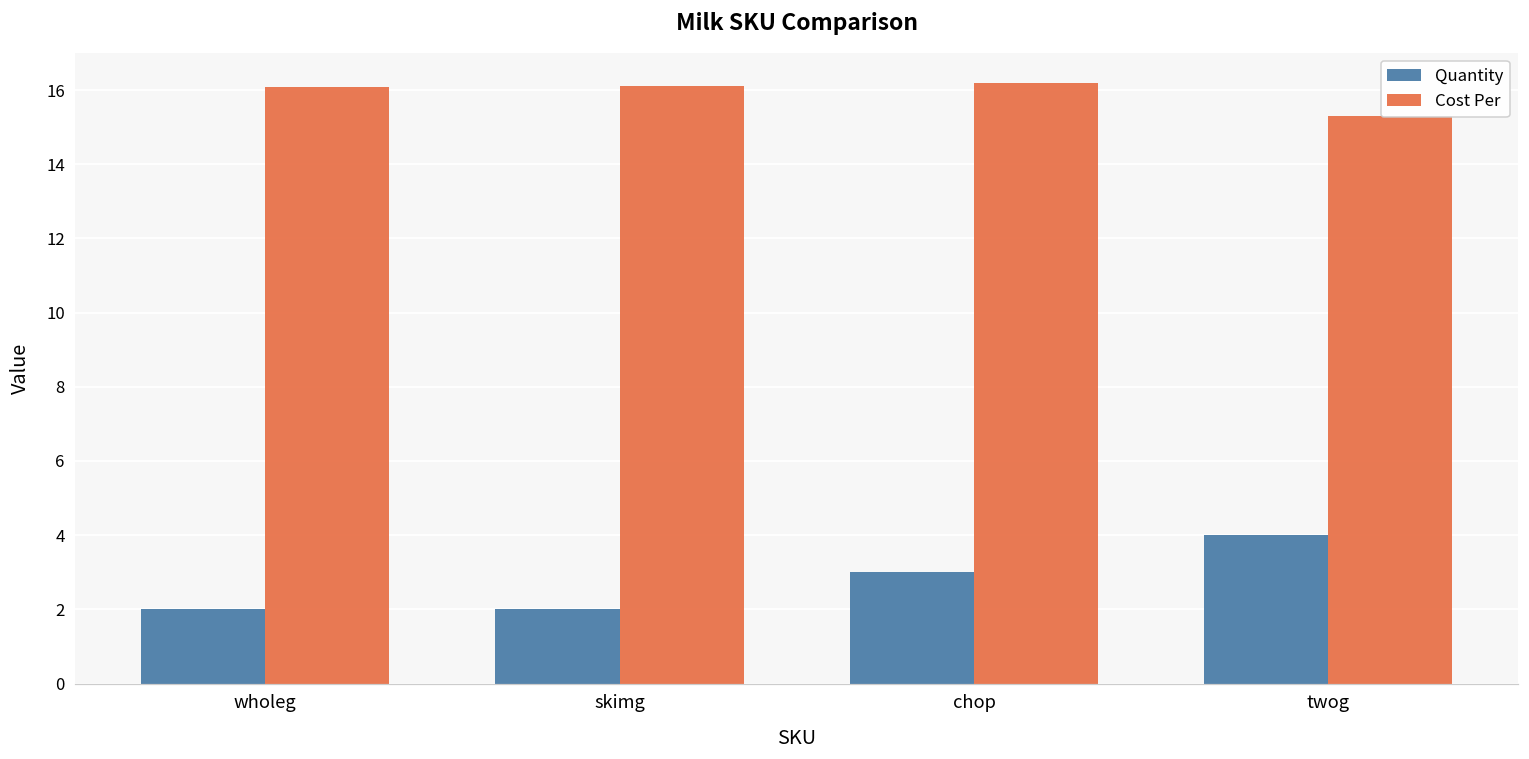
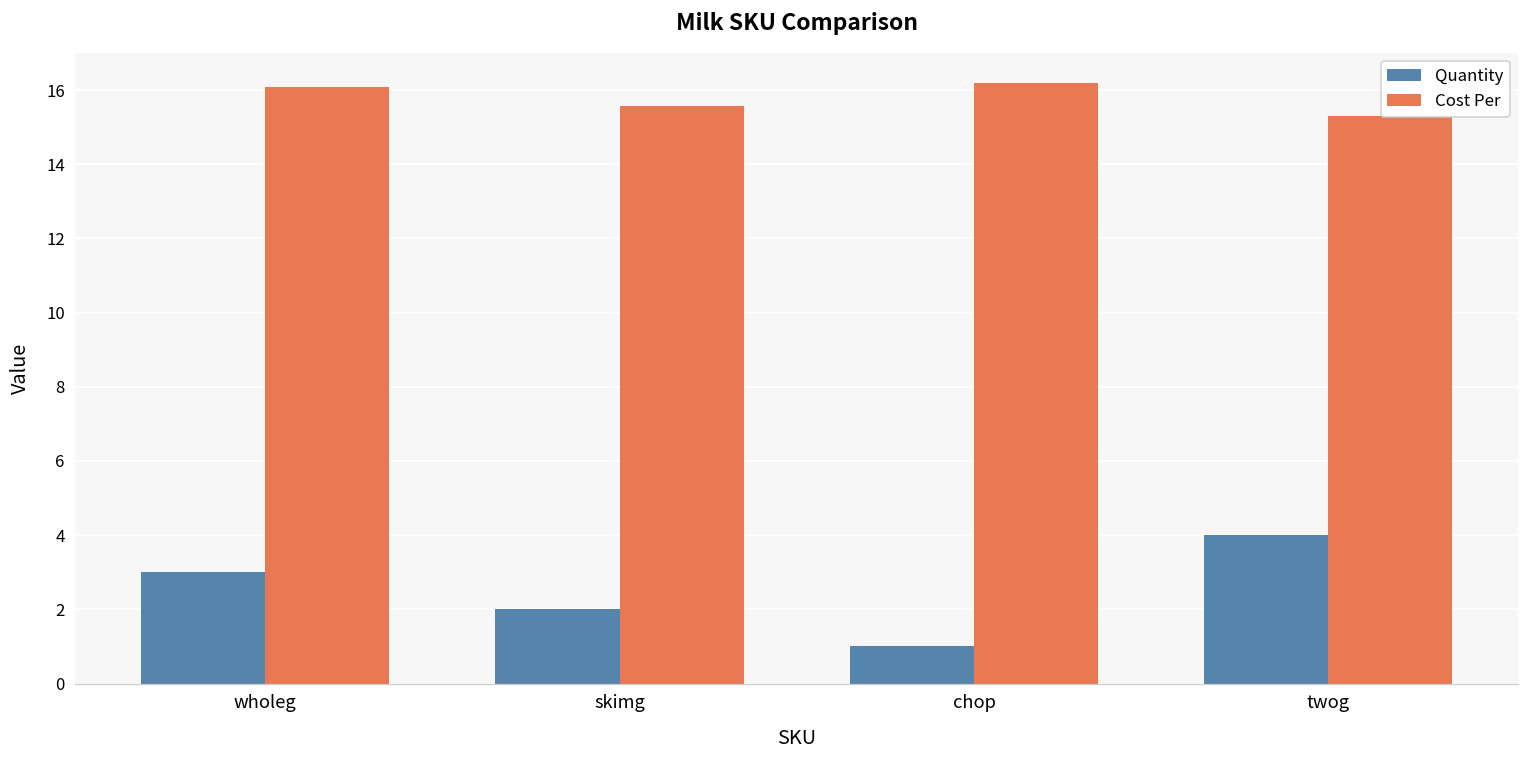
Quantity, wholeg: 2 -> 3
Cost Per, skimg: 16.1 -> 15.6
Quantity, chop: 3 -> 1
